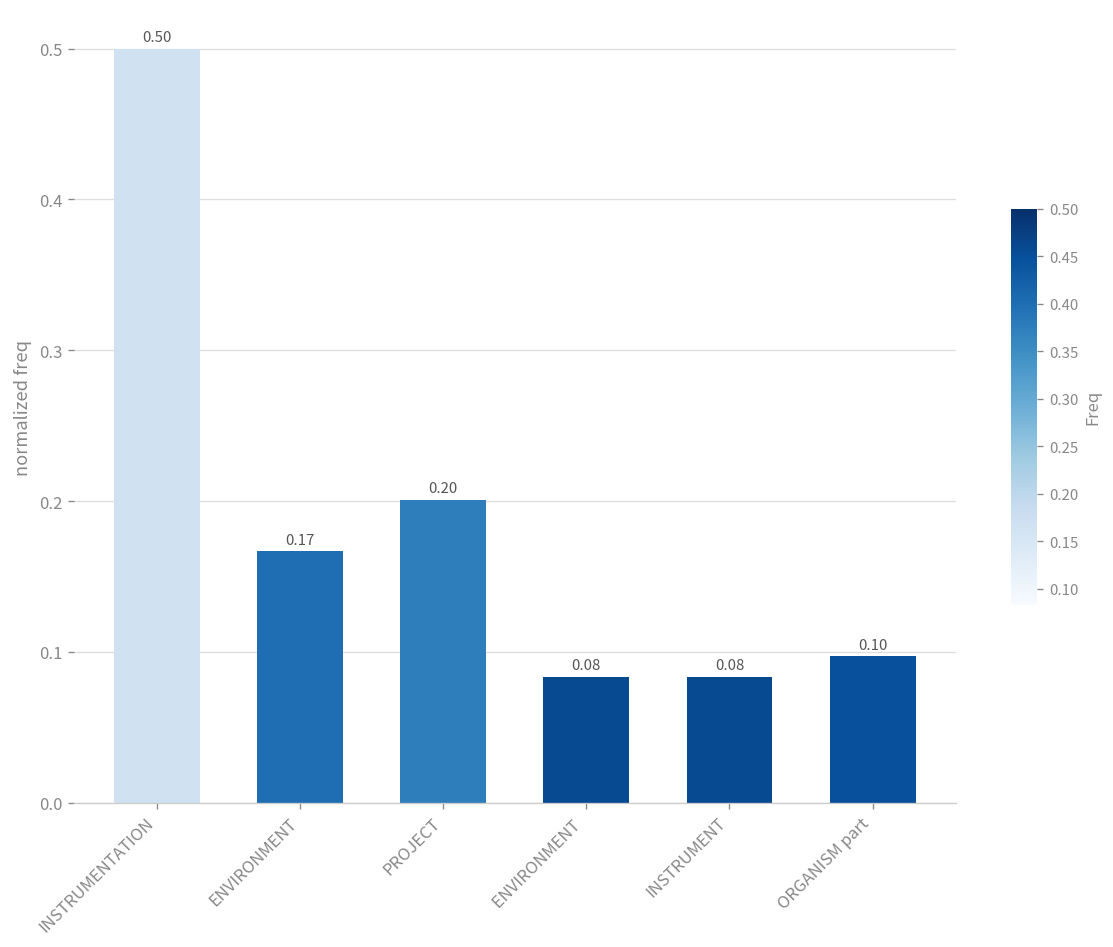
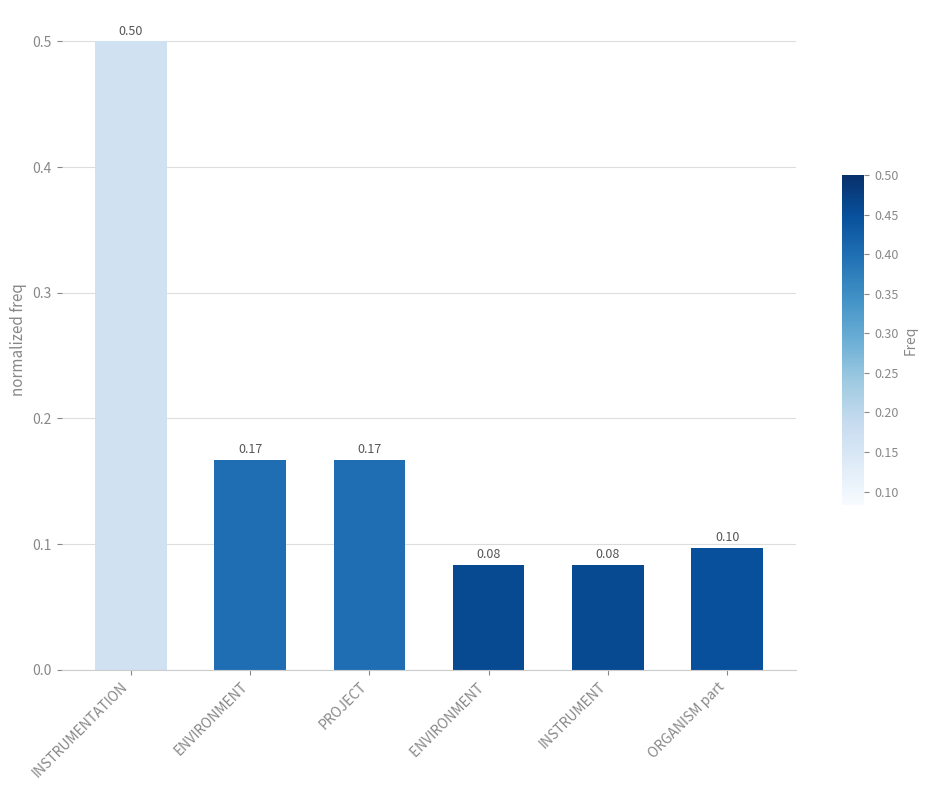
PROJECT: 0.20 -> 0.17
